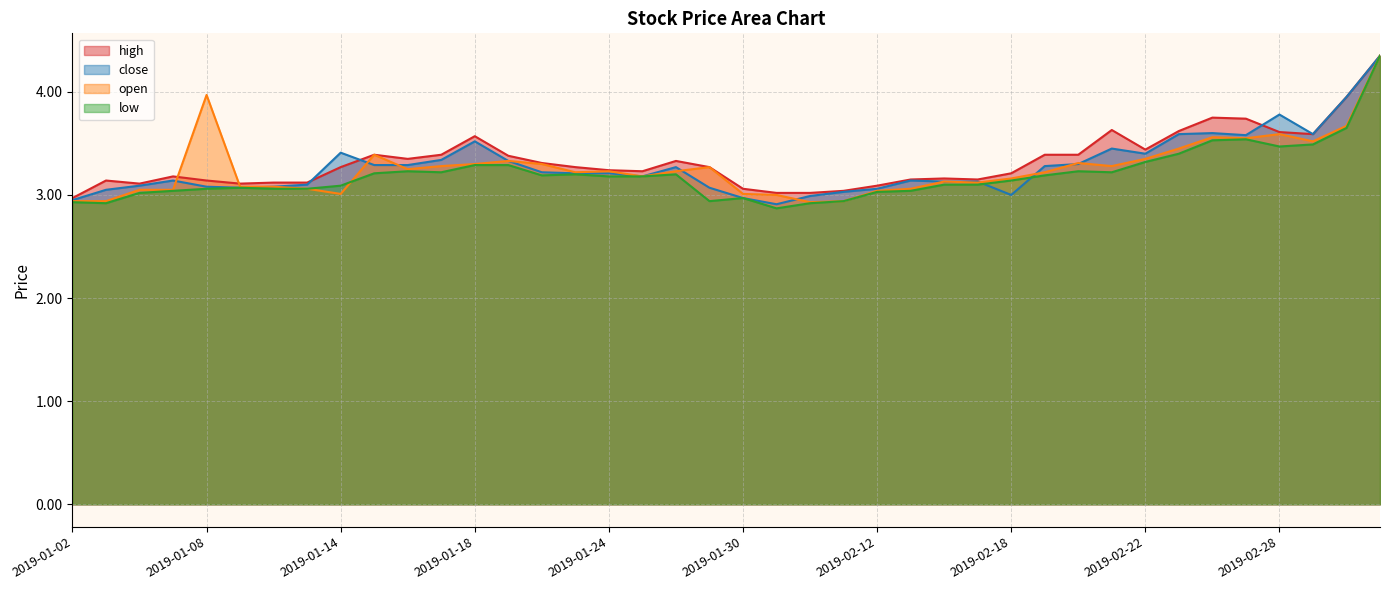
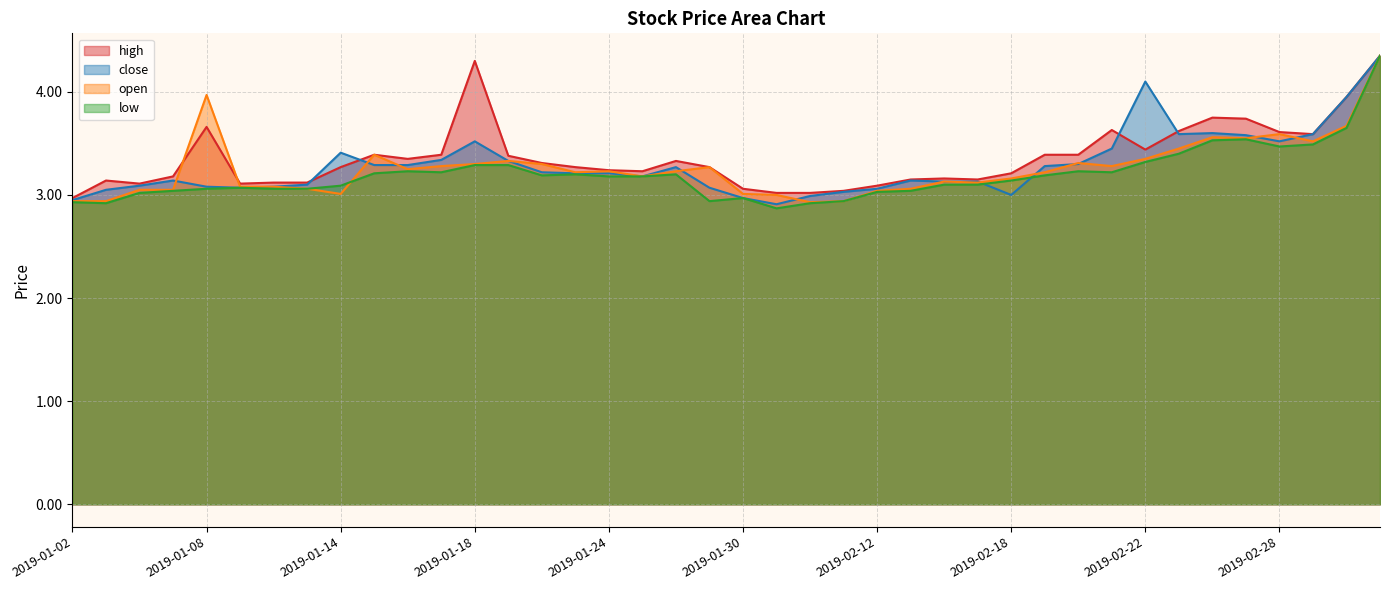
high, 2019-01-08: 3.14 -> 3.66
high, 2019-01-18: 3.57 -> 4.30
close, 2019-02-22: 3.4 -> 4.1
close, 2019-02-28: 3.78 -> 3.52
